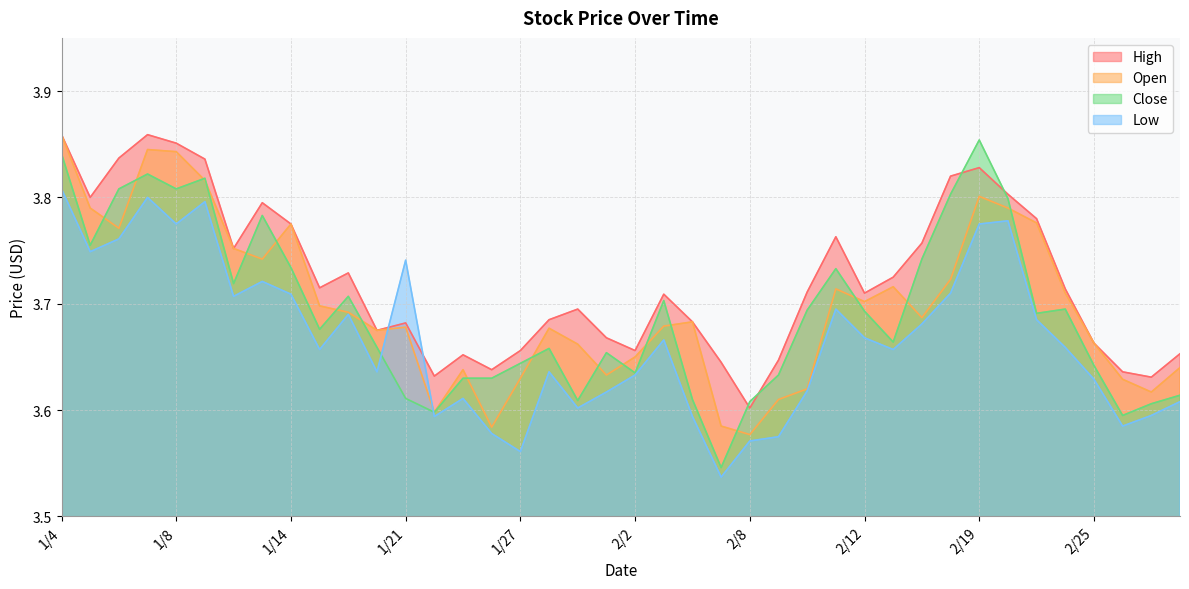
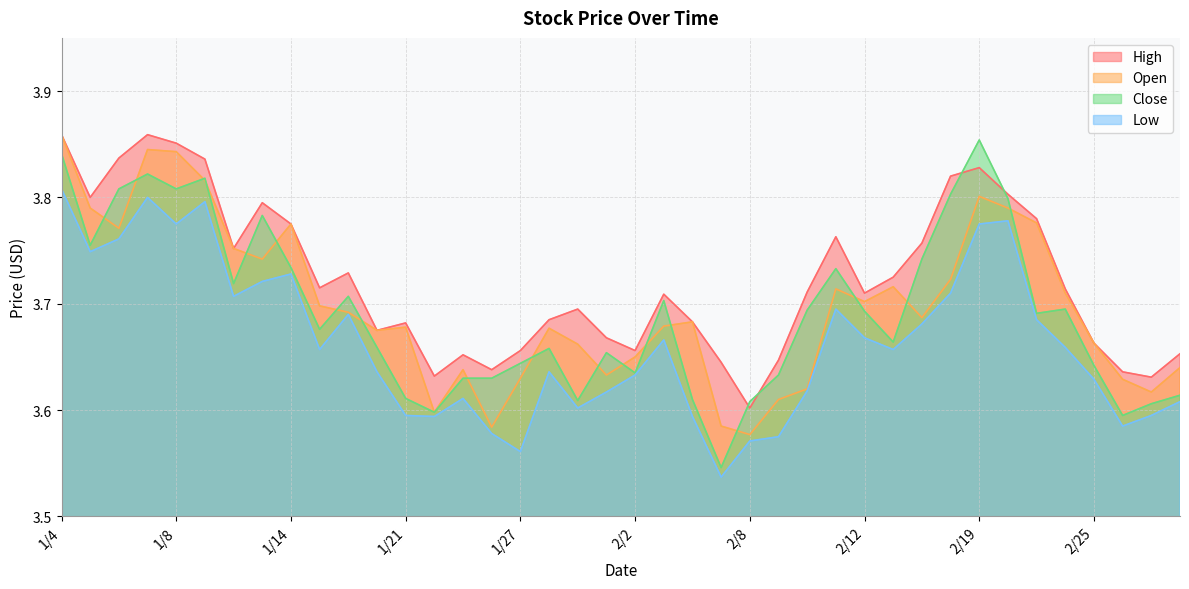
Low, 1/14: 3.709 -> 3.728
Low, 1/21: 3.741 -> 3.595
